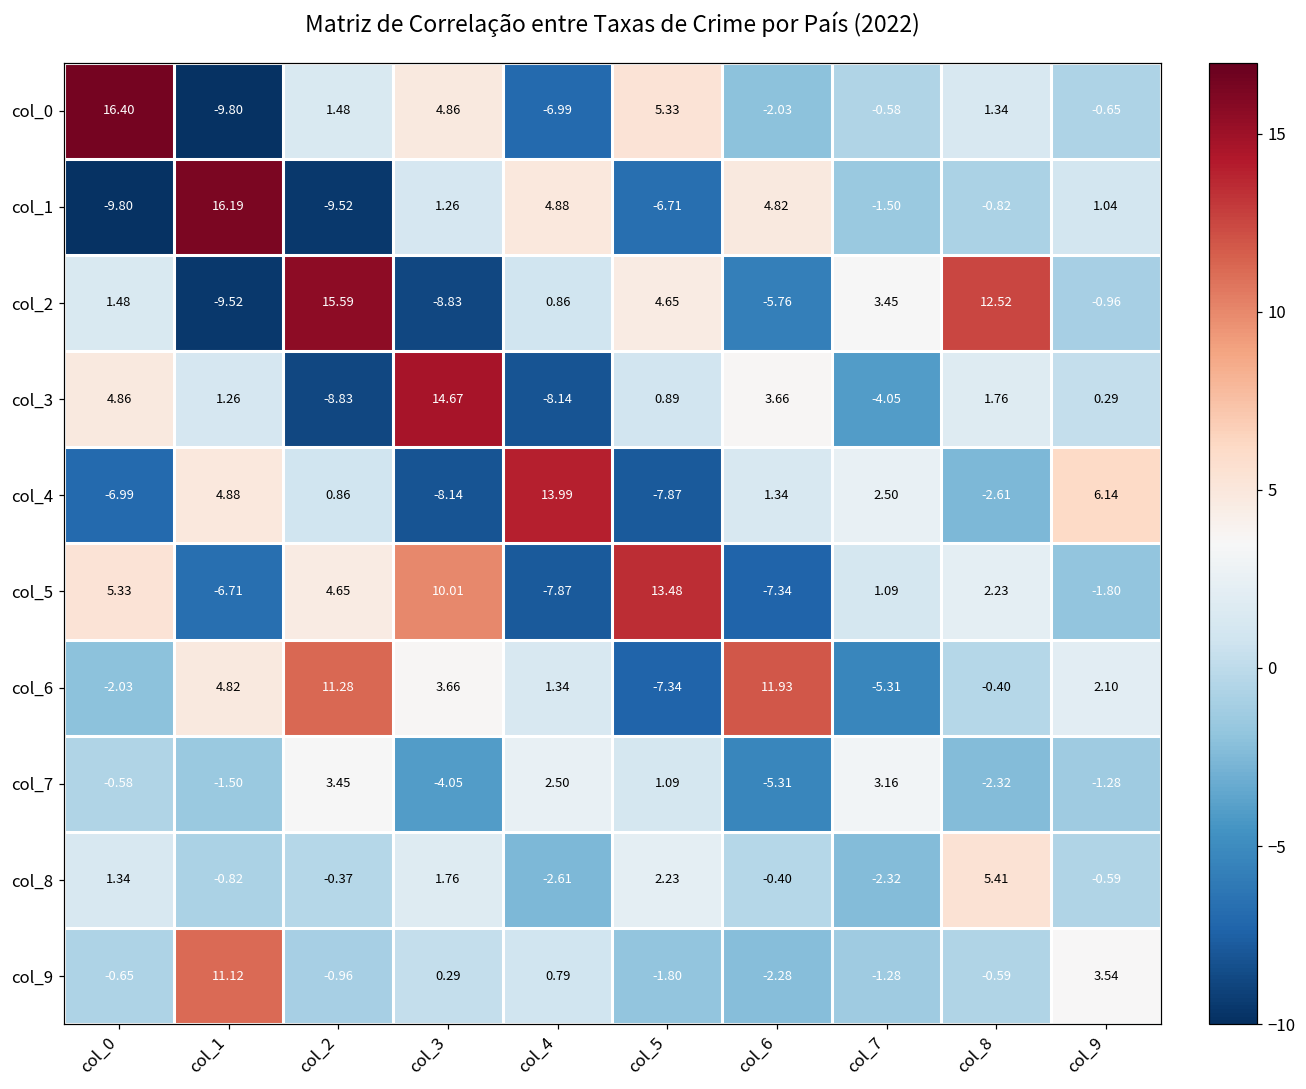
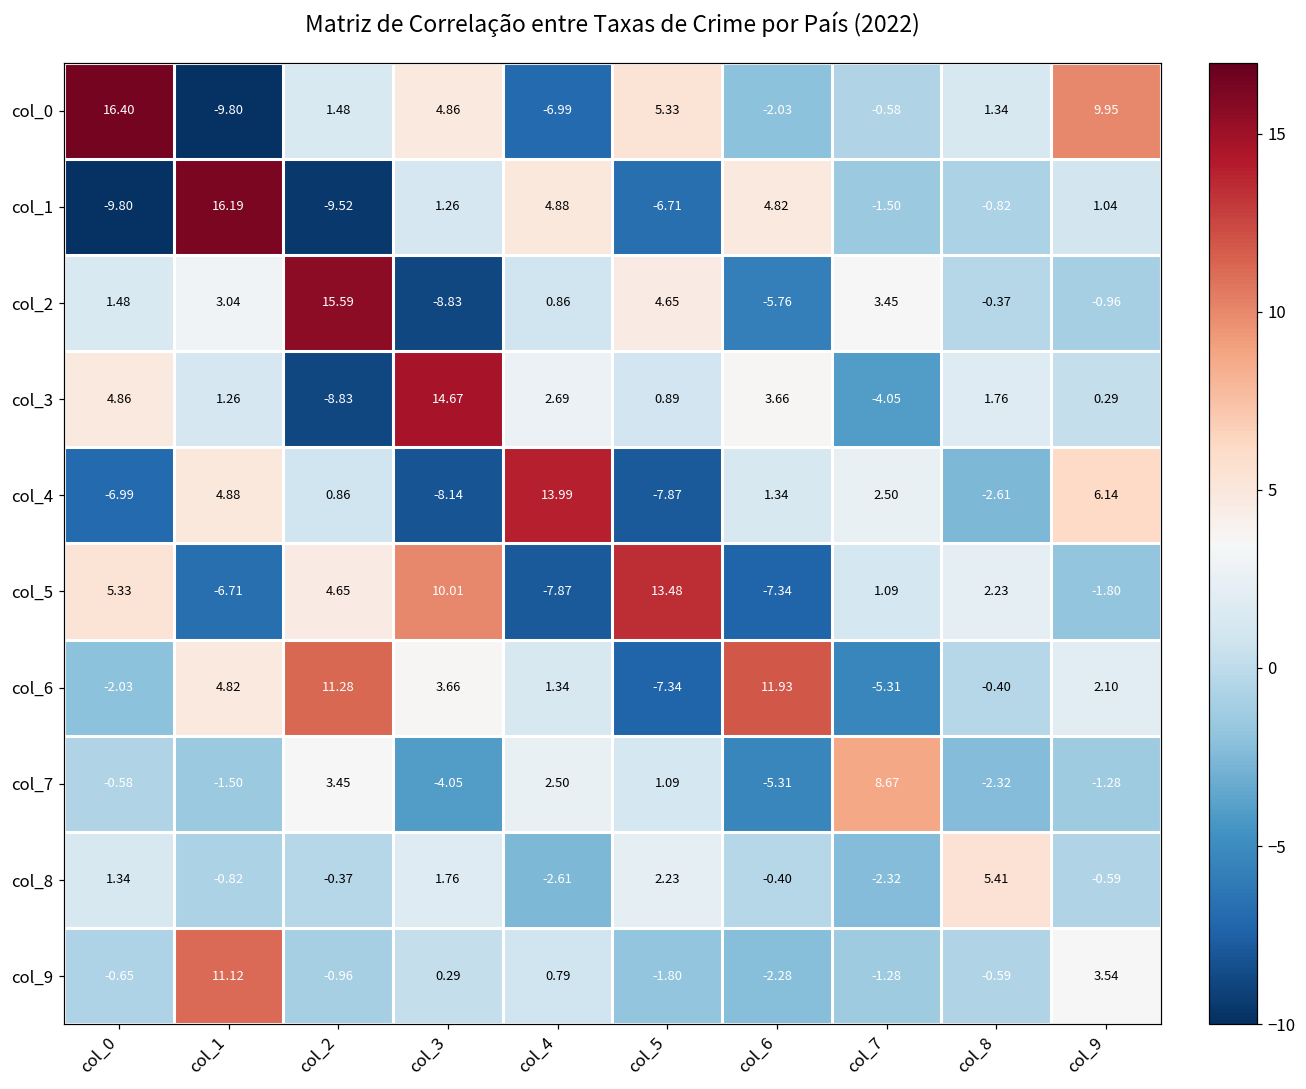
col_0, col_9: -0.65 -> 9.95
col_2, col_1: -9.52 -> 3.04
col_2, col_8: 12.52 -> -0.37
col_3, col_4: -8.14 -> 2.69
col_7, col_7: 3.16 -> 8.67
